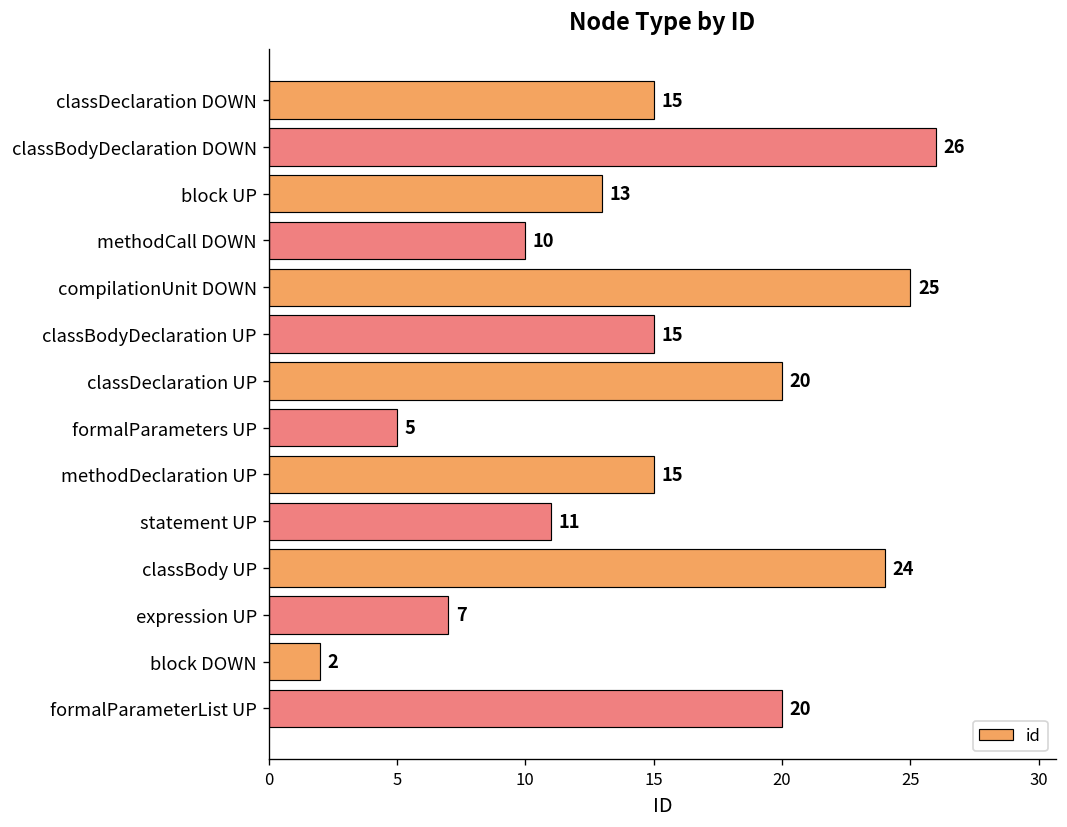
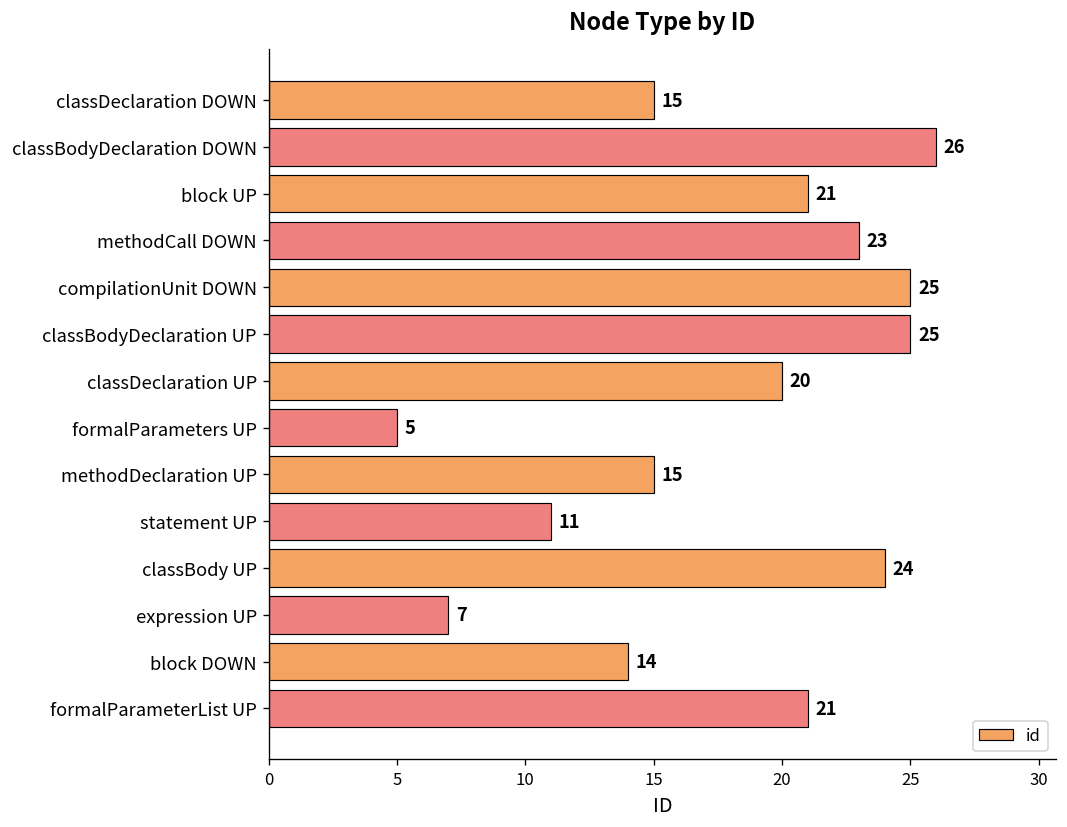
block UP: 13 -> 21
methodCall DOWN: 10 -> 23
classBodyDeclaration UP: 15 -> 25
block DOWN: 2 -> 14
formalParameterList UP: 20 -> 21
